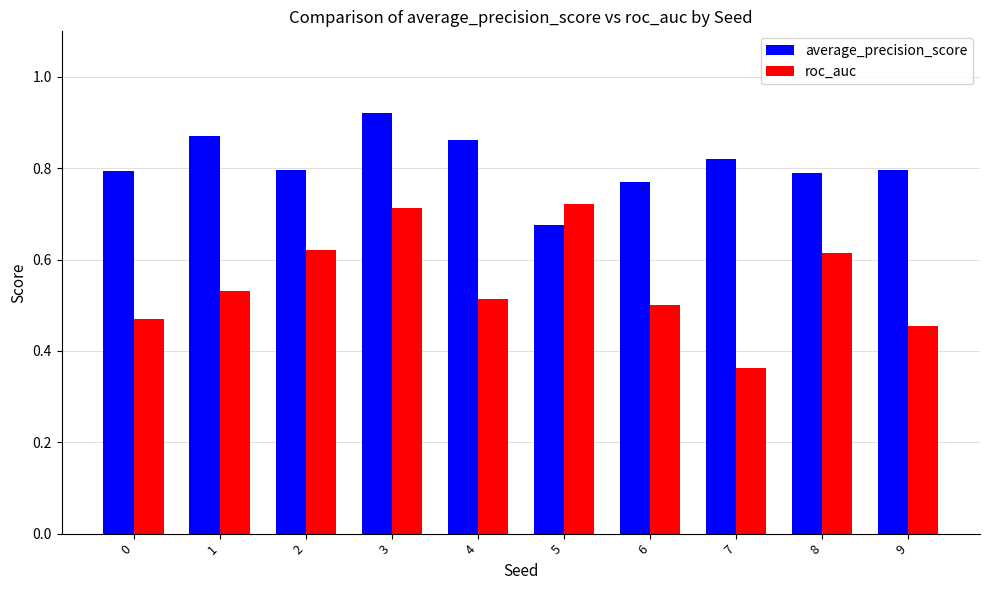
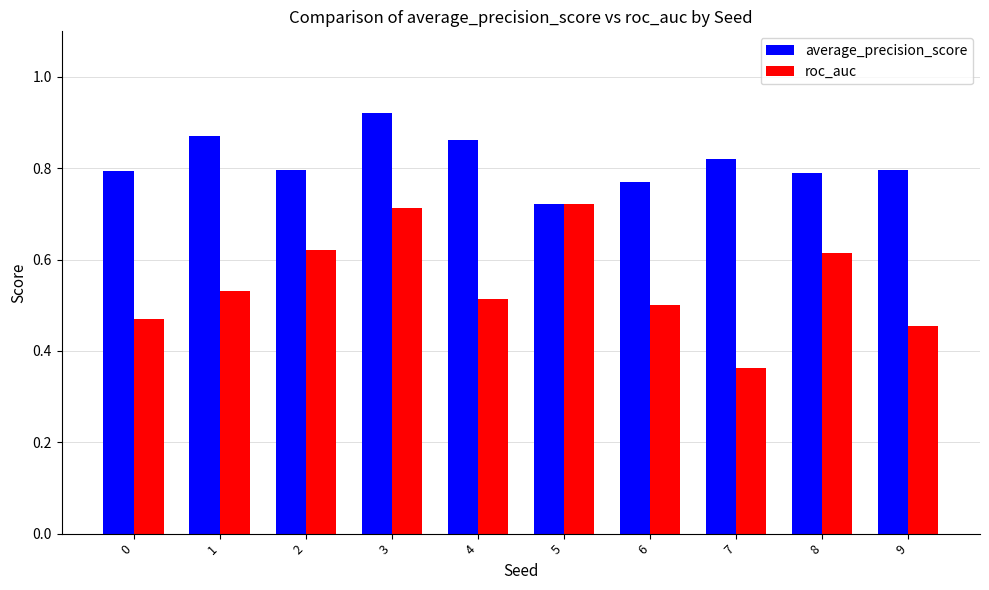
average_precision_score, 5: 0.67 -> 0.72
